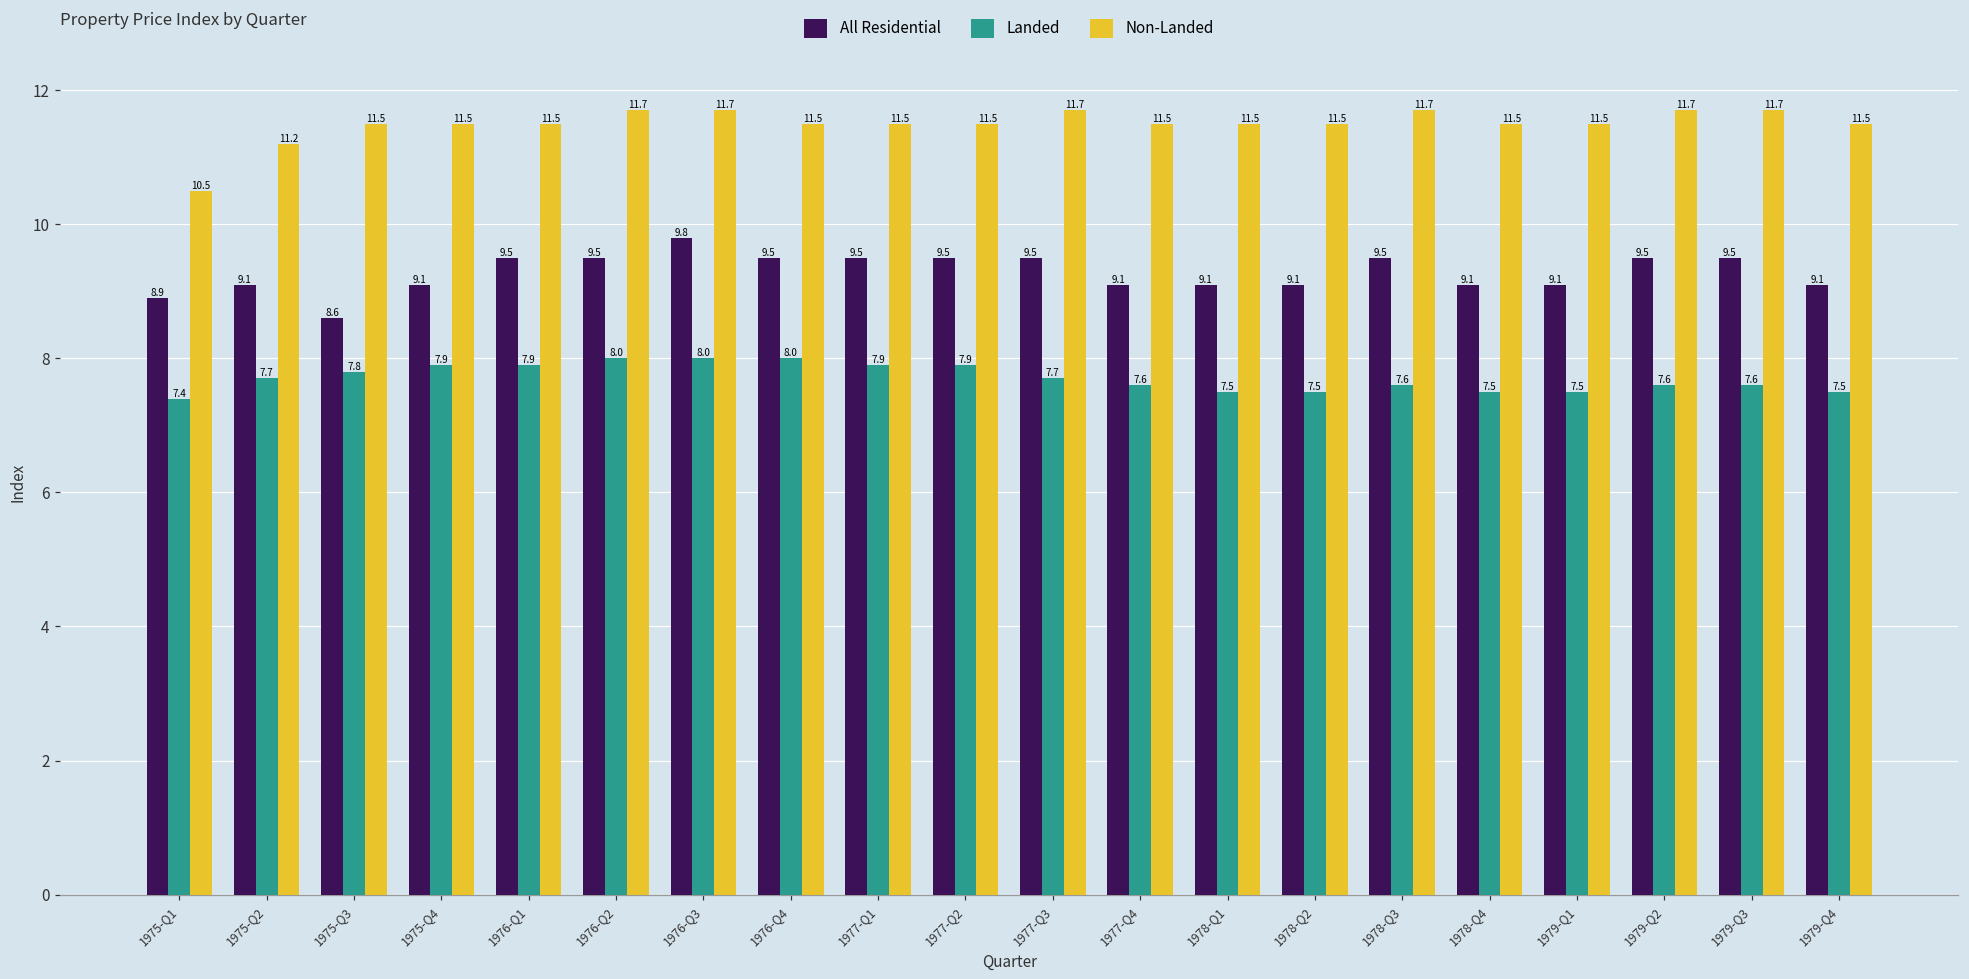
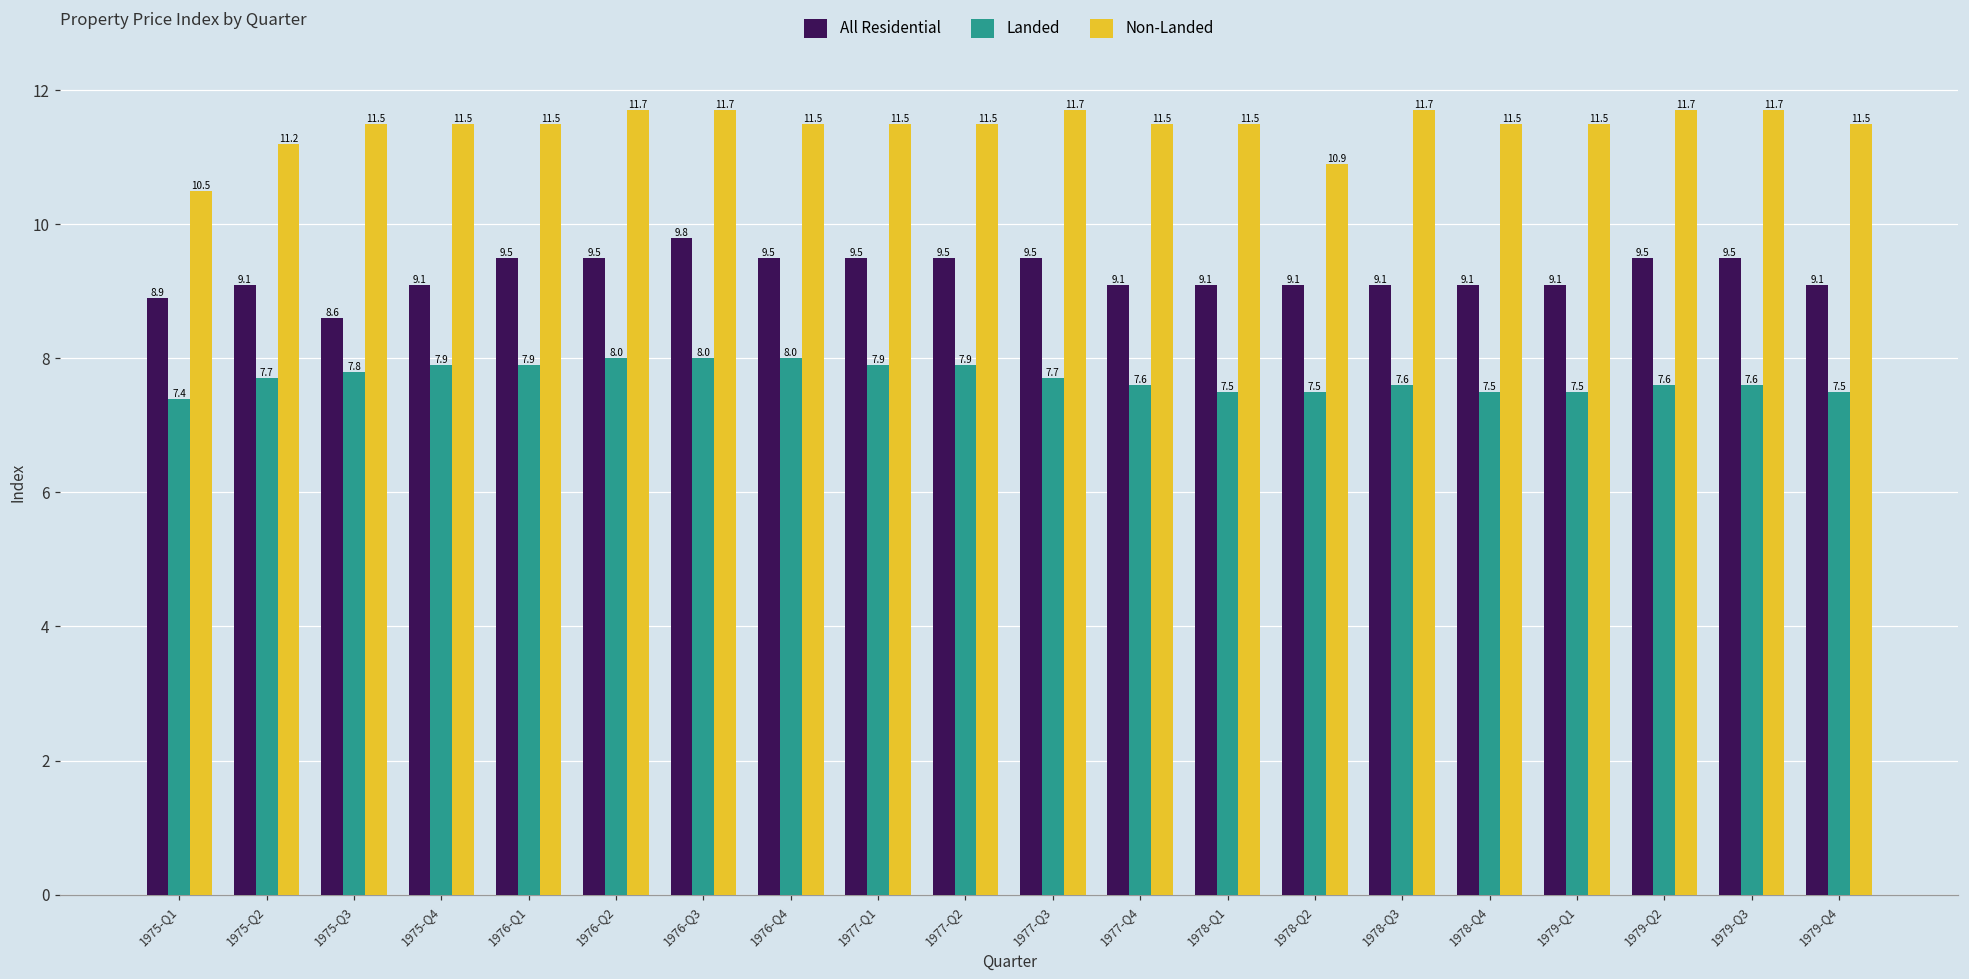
Non-Landed, 1978-Q2: 11.5 -> 10.9
All Residential, 1978-Q3: 9.5 -> 9.1
